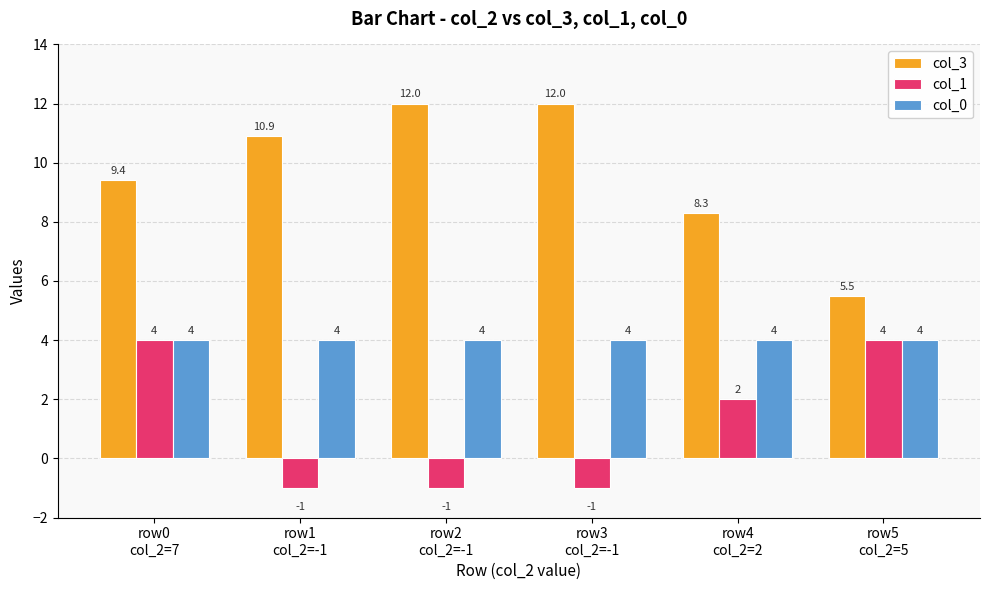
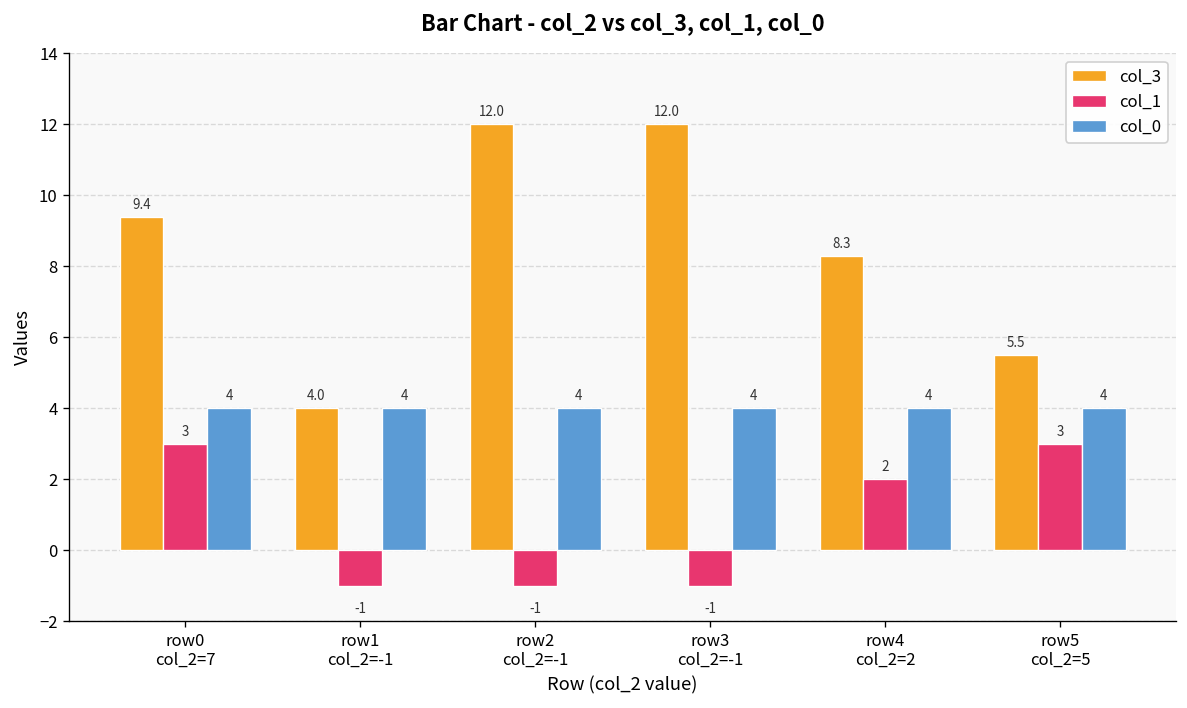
col_1, row0 col_2=7: 4 -> 3
col_3, row1 col_2=-1: 10.9 -> 4.0
col_1, row5 col_2=5: 4 -> 3
